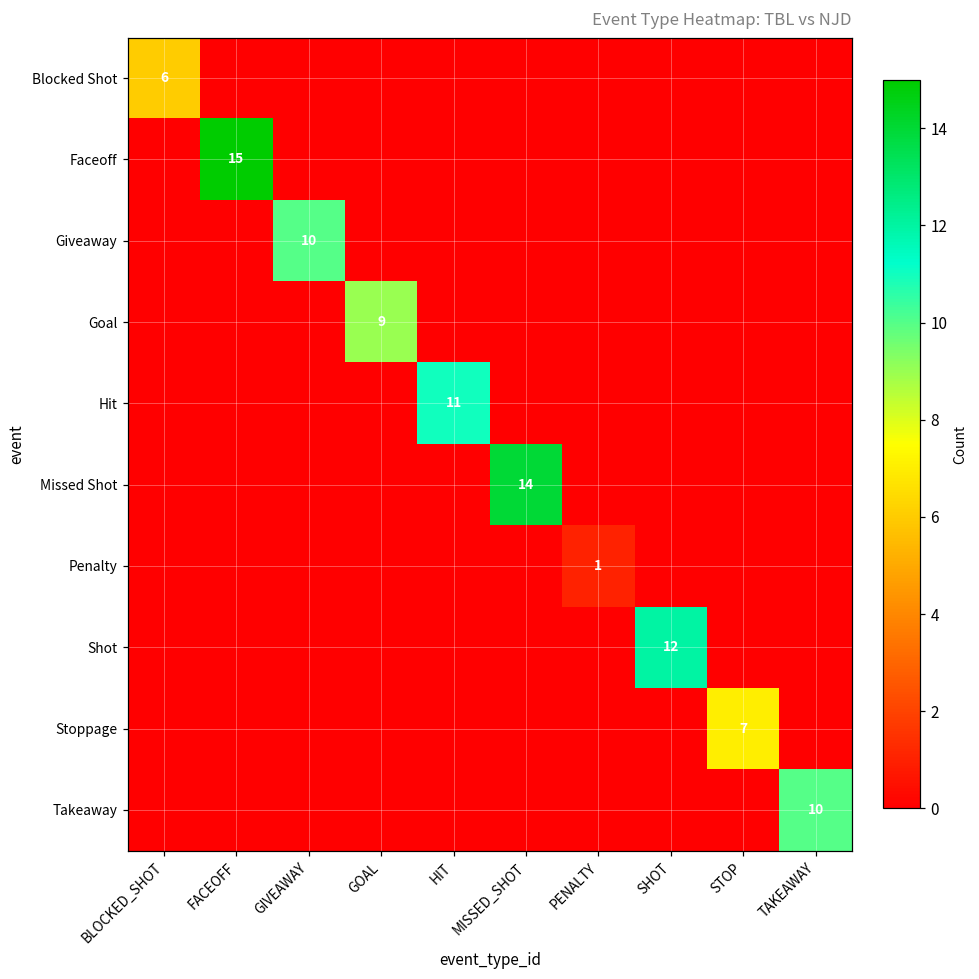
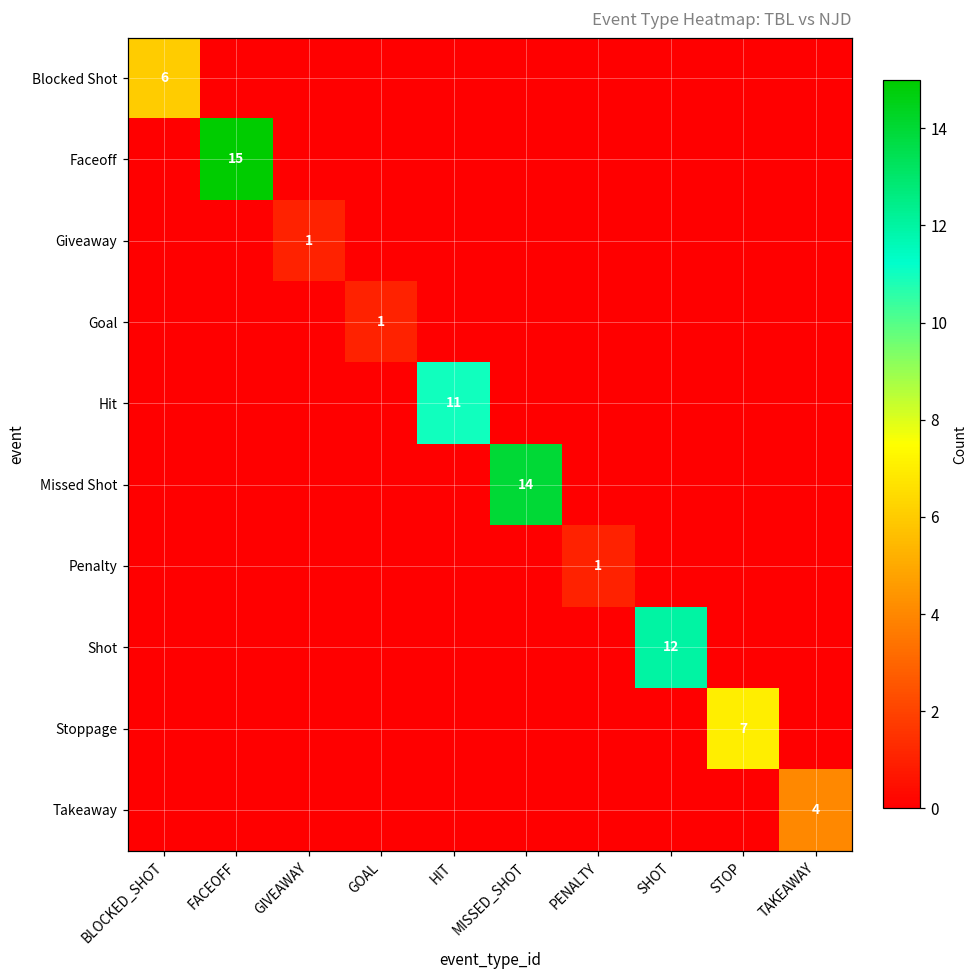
Giveaway, GIVEAWAY: 10 -> 1
Goal, GOAL: 9 -> 1
Takeaway, TAKEAWAY: 10 -> 4
